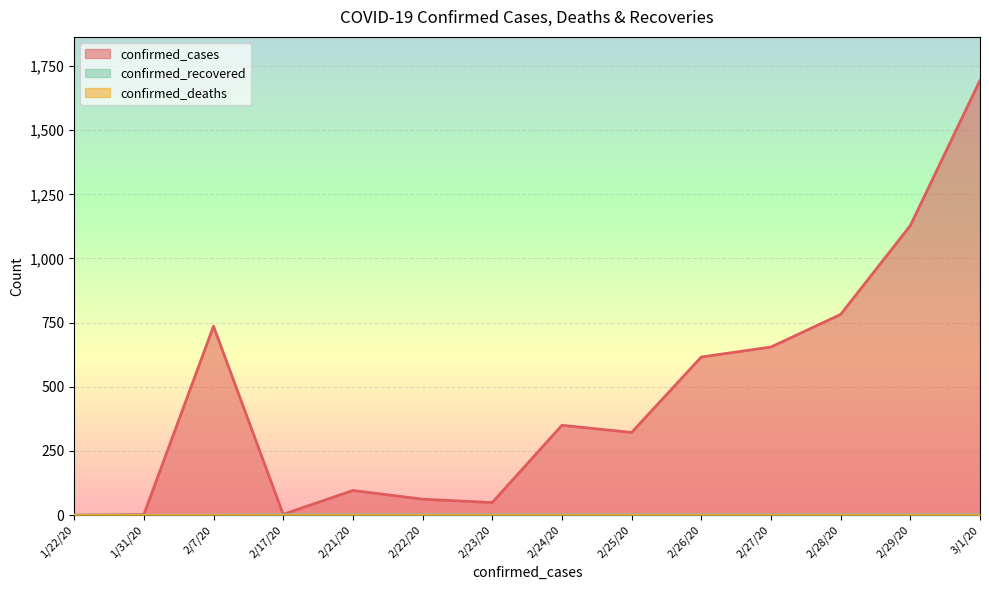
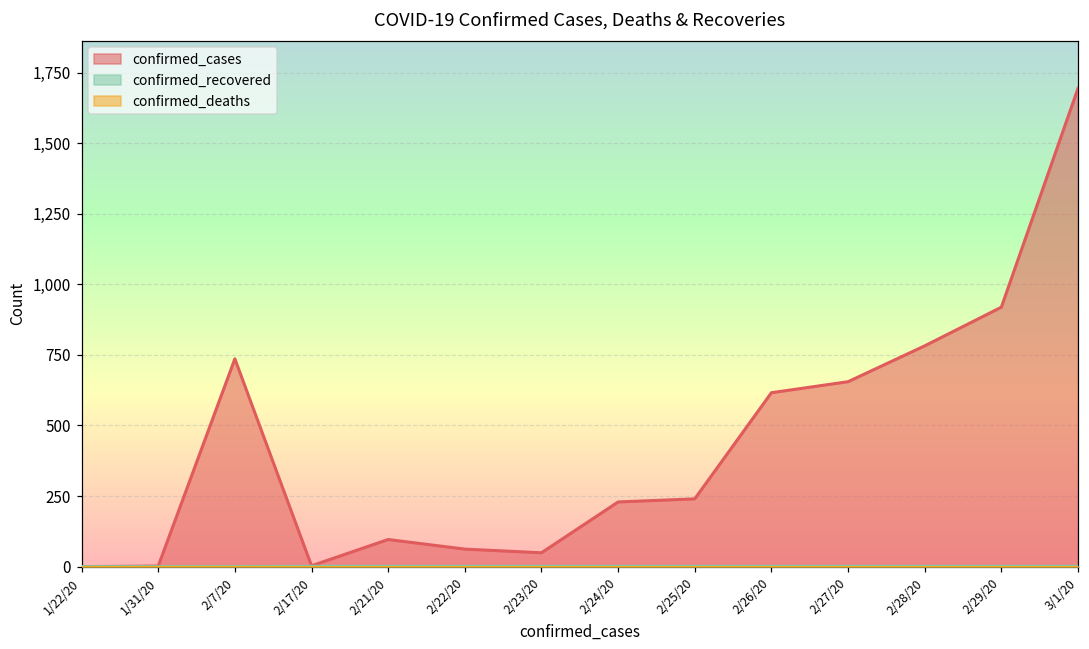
confirmed_cases, 2/24/20: 350 -> 230
confirmed_cases, 2/25/20: 320 -> 240
confirmed_cases, 2/29/20: 1,130 -> 920
